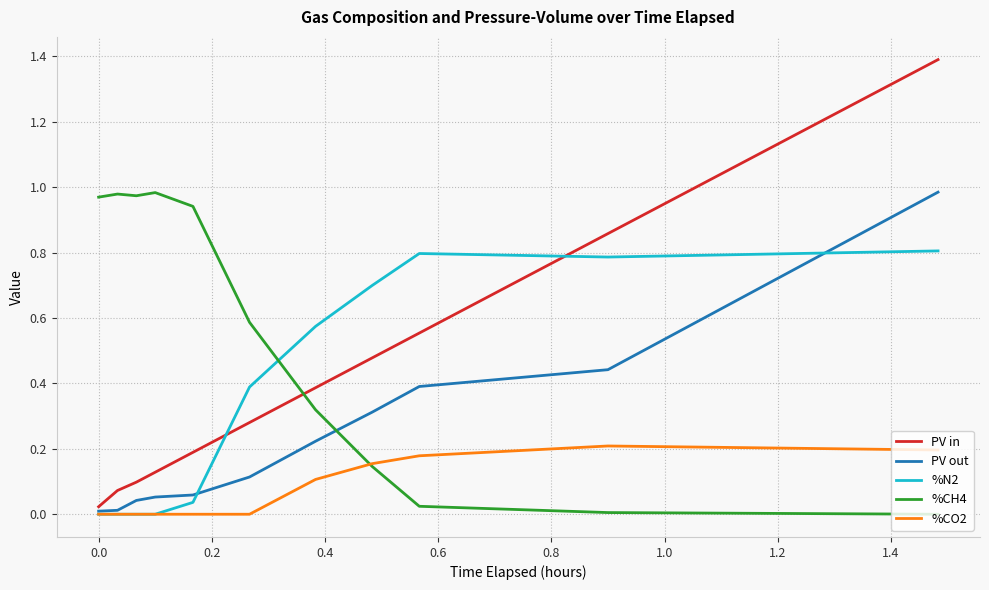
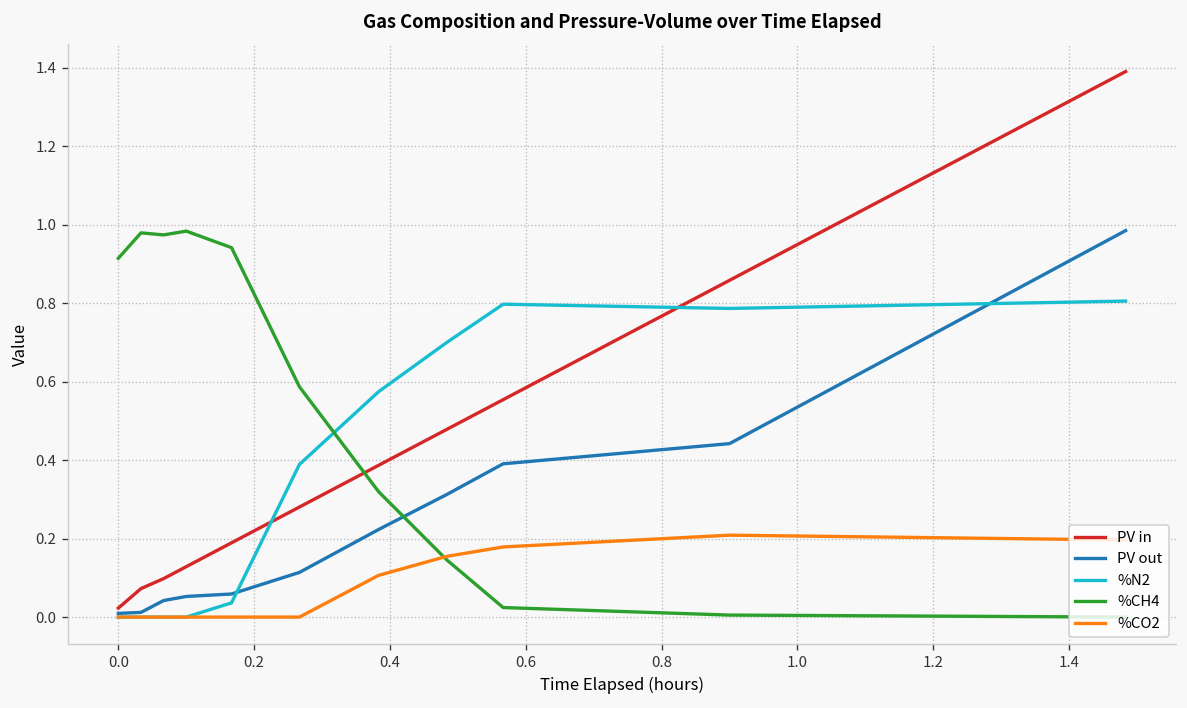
%CH4, 0.0: 0.97 -> 0.91
